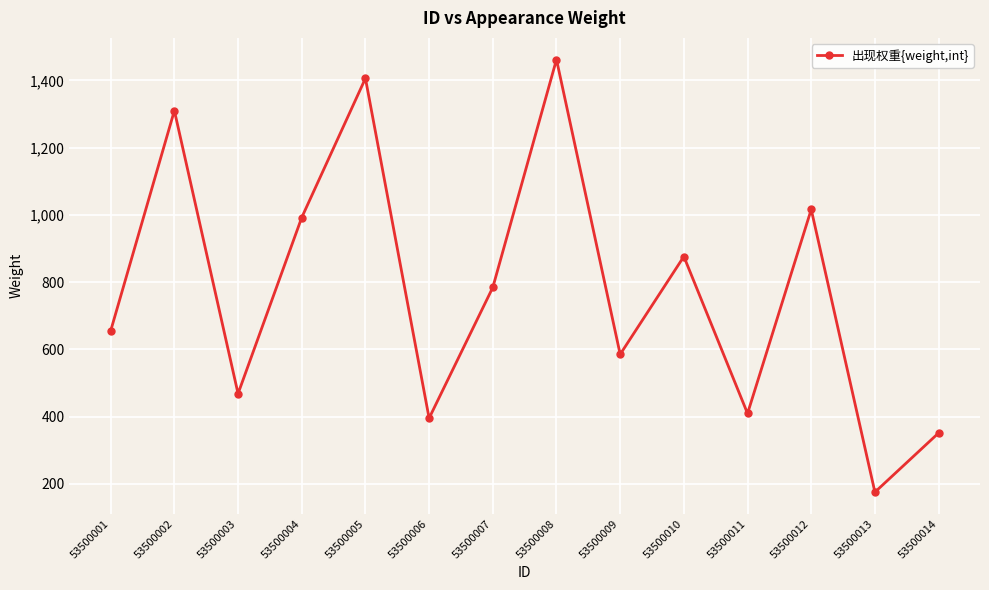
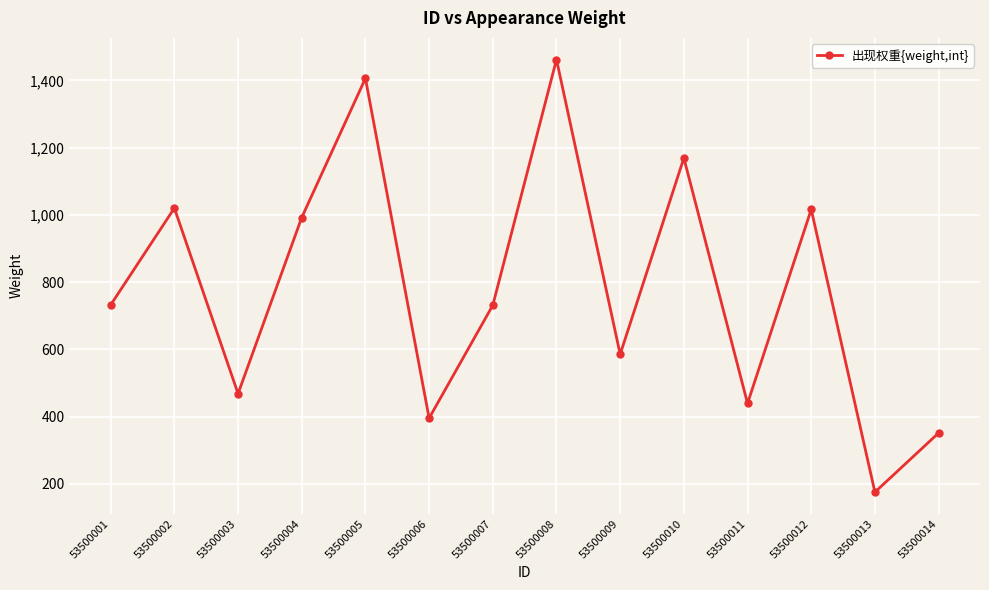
53500001: 660 -> 730
53500002: 1,310 -> 1,020
53500007: 780 -> 730
53500010: 880 -> 1,170
53500011: 410 -> 440
